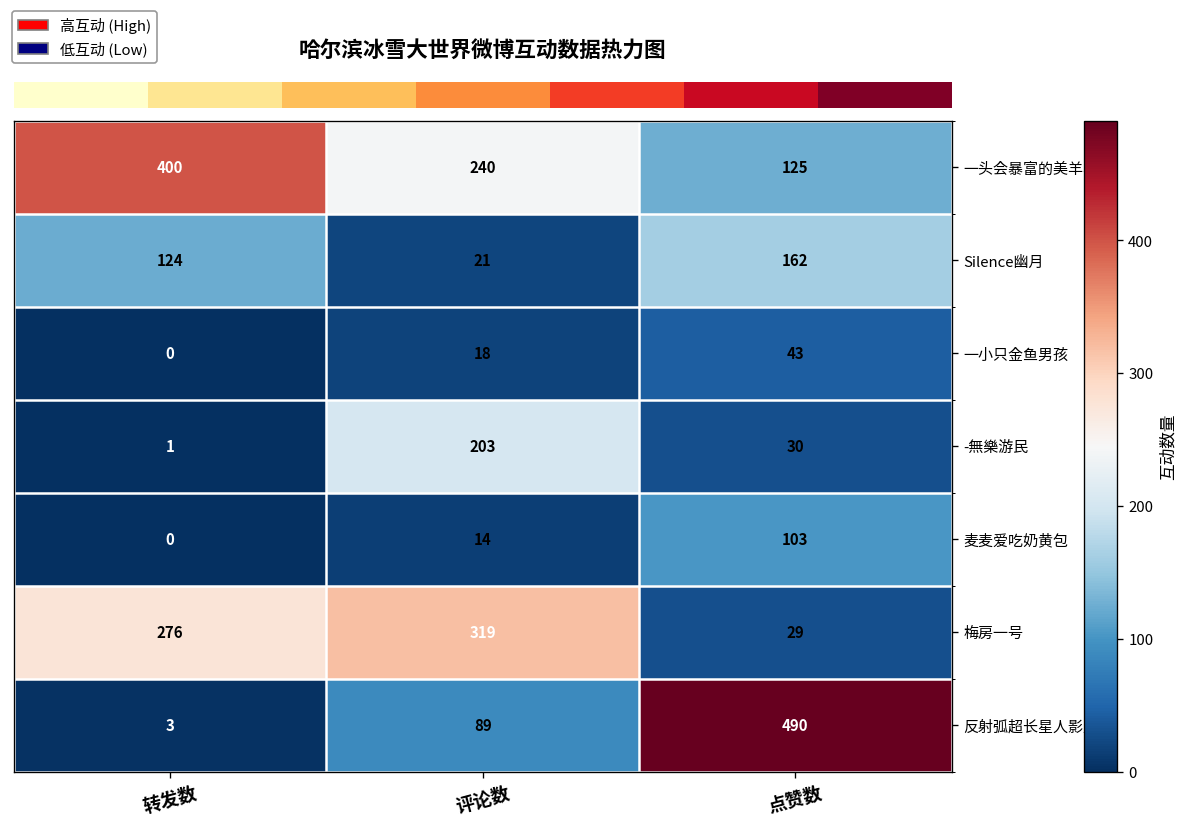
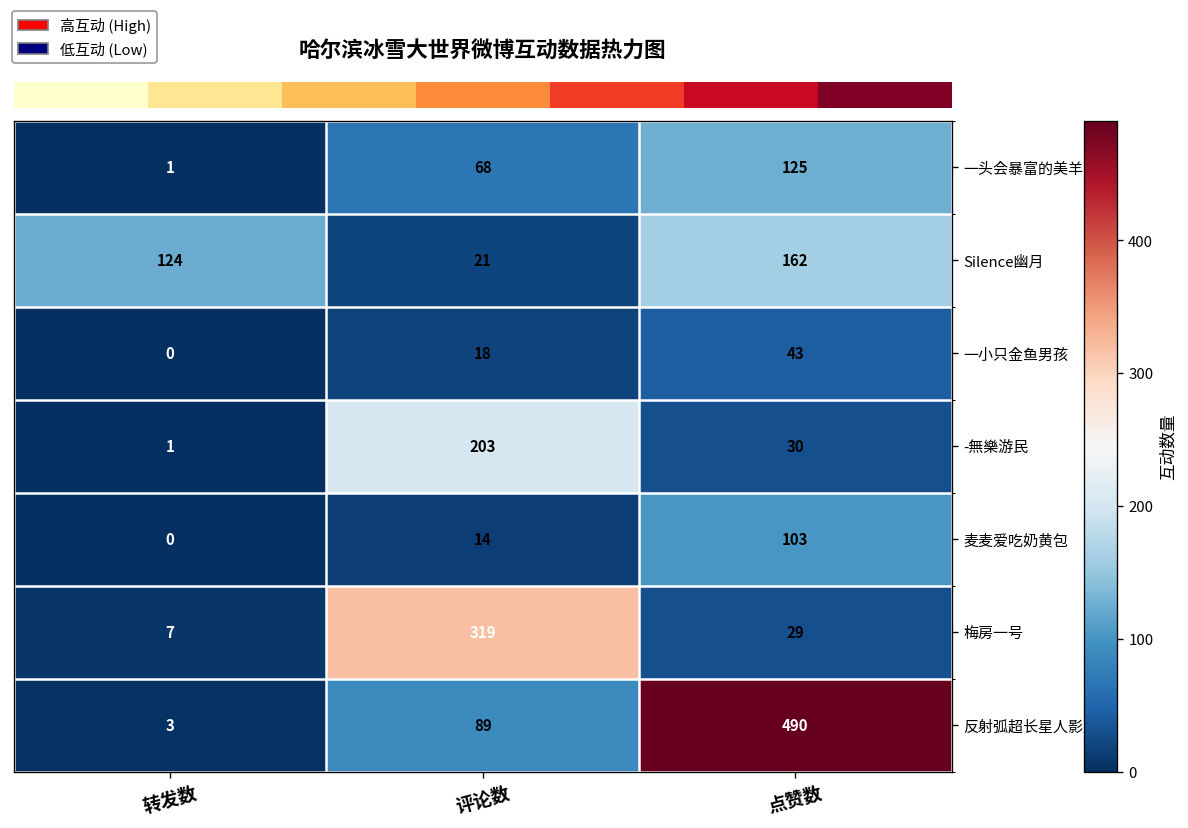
一头会暴富的美羊羊, 转发数: 400 -> 1
一头会暴富的美羊羊, 评论数: 240 -> 68
梅房一号, 转发数: 276 -> 7
